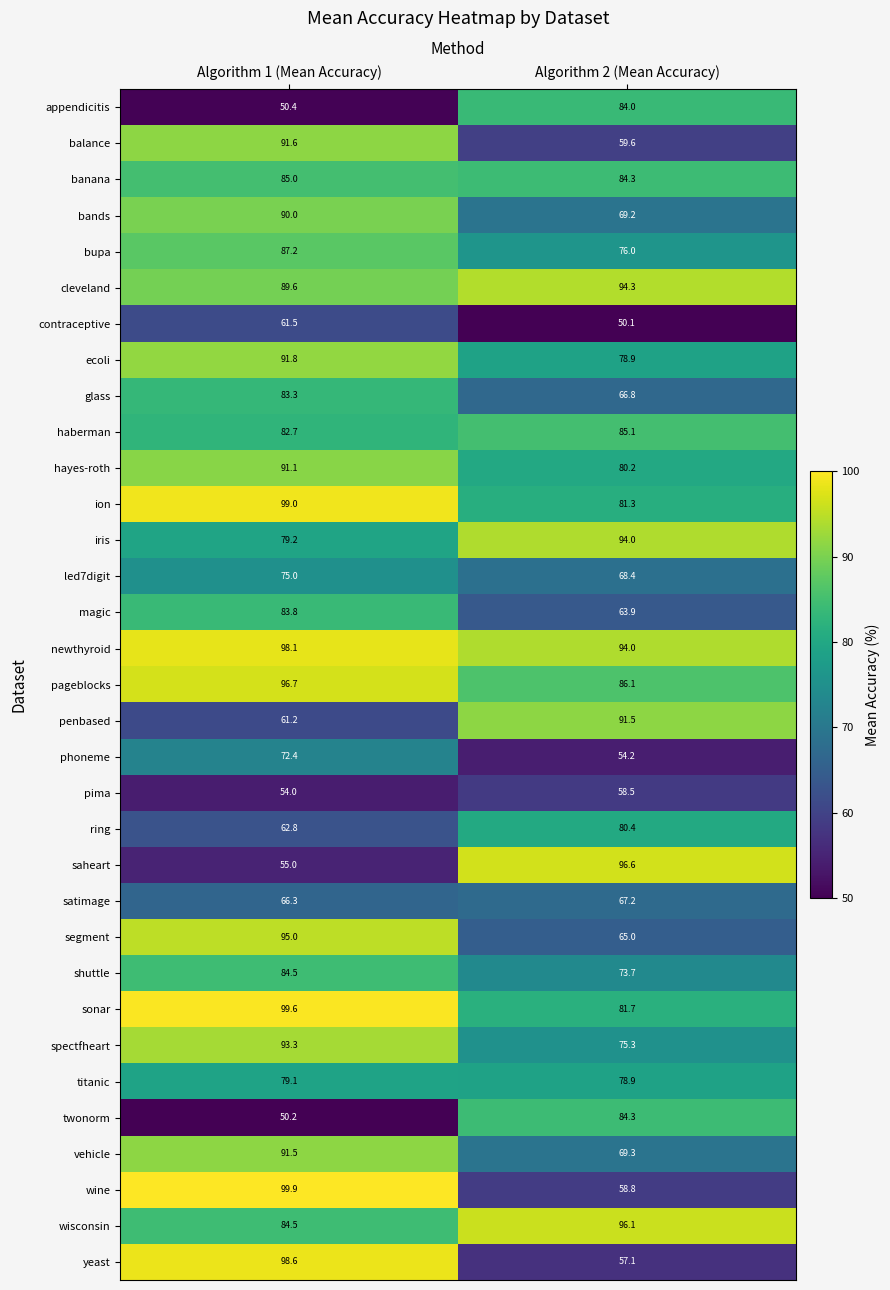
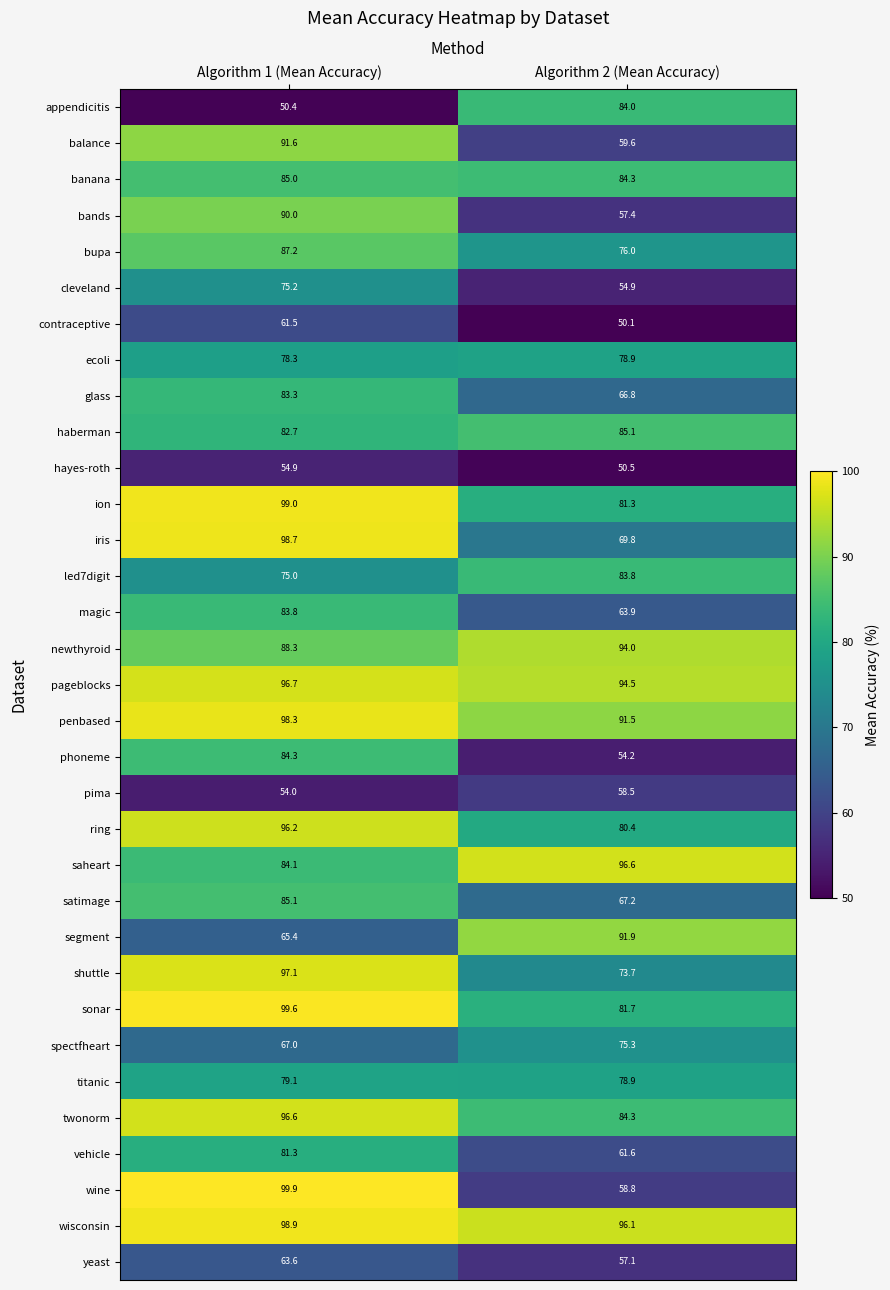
bands, Algorithm 2 (Mean Accuracy): 69.2 -> 57.4
cleveland, Algorithm 1 (Mean Accuracy): 89.6 -> 75.2
cleveland, Algorithm 2 (Mean Accuracy): 94.3 -> 54.9
ecoli, Algorithm 1 (Mean Accuracy): 91.8 -> 78.3
hayes-roth, Algorithm 1 (Mean Accuracy): 91.1 -> 54.9
hayes-roth, Algorithm 2 (Mean Accuracy): 80.2 -> 50.5
iris, Algorithm 1 (Mean Accuracy): 79.2 -> 98.7
iris, Algorithm 2 (Mean Accuracy): 94.0 -> 69.8
led7digit, Algorithm 2 (Mean Accuracy): 68.4 -> 83.8
newthyroid, Algorithm 1 (Mean Accuracy): 98.1 -> 88.3
pageblocks, Algorithm 2 (Mean Accuracy): 86.1 -> 94.5
penbased, Algorithm 1 (Mean Accuracy): 61.2 -> 98.3
phoneme, Algorithm 1 (Mean Accuracy): 72.4 -> 84.3
ring, Algorithm 1 (Mean Accuracy): 62.8 -> 96.2
saheart, Algorithm 1 (Mean Accuracy): 55.0 -> 84.1
satimage, Algorithm 1 (Mean Accuracy): 66.3 -> 85.1
segment, Algorithm 1 (Mean Accuracy): 95.0 -> 65.4
segment, Algorithm 2 (Mean Accuracy): 65.0 -> 91.9
shuttle, Algorithm 1 (Mean Accuracy): 84.5 -> 97.1
spectfheart, Algorithm 1 (Mean Accuracy): 93.3 -> 67.0
twonorm, Algorithm 1 (Mean Accuracy): 50.2 -> 96.6
vehicle, Algorithm 1 (Mean Accuracy): 91.5 -> 81.3
vehicle, Algorithm 2 (Mean Accuracy): 69.3 -> 61.6
wisconsin, Algorithm 1 (Mean Accuracy): 84.5 -> 98.9
yeast, Algorithm 1 (Mean Accuracy): 98.6 -> 63.6
